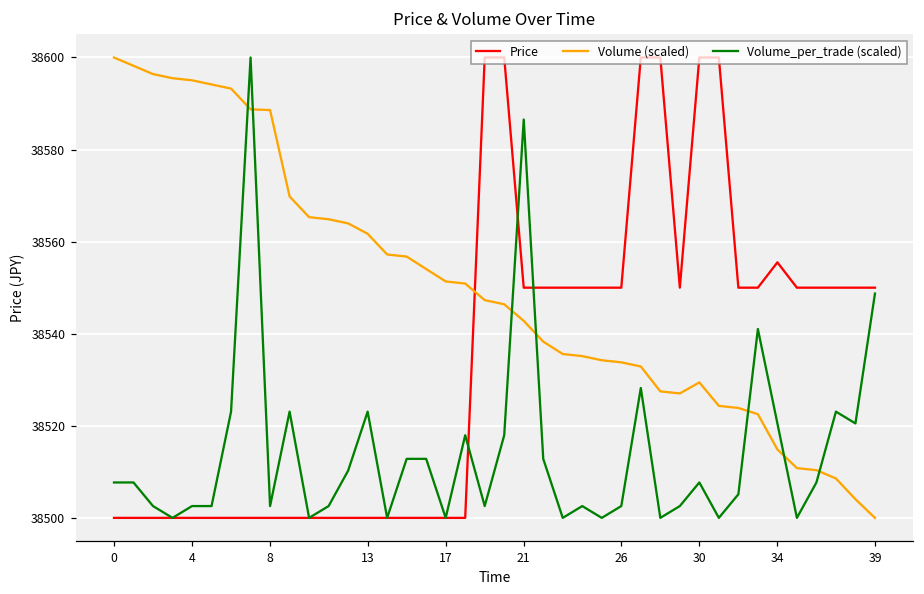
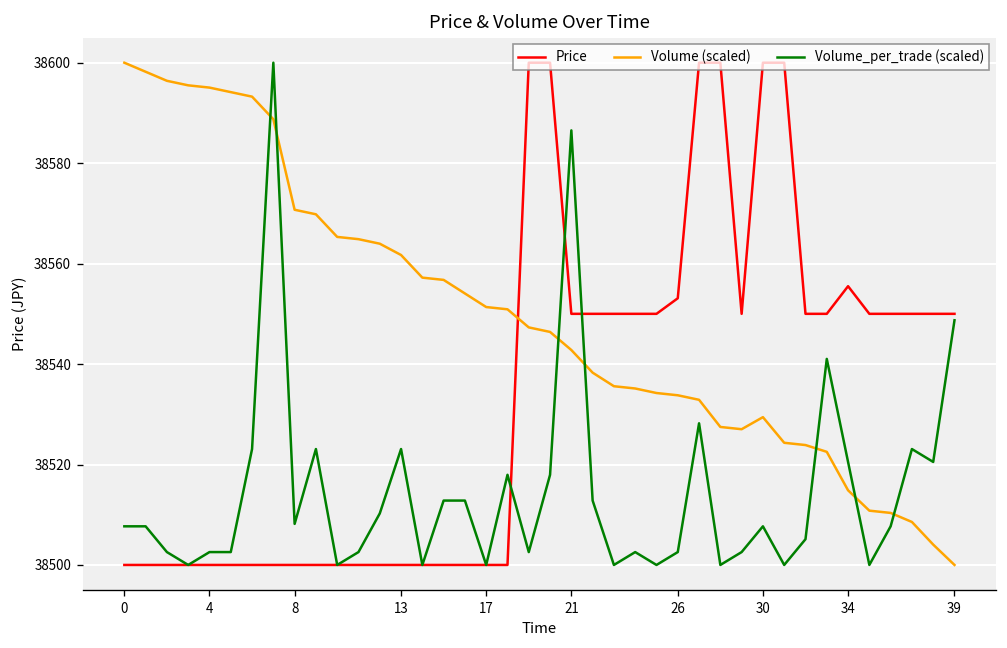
Volume (scaled), 8: 38589 -> 38571
Volume_per_trade (scaled), 8: 38503 -> 38508
Price, 26: 38550 -> 38553
